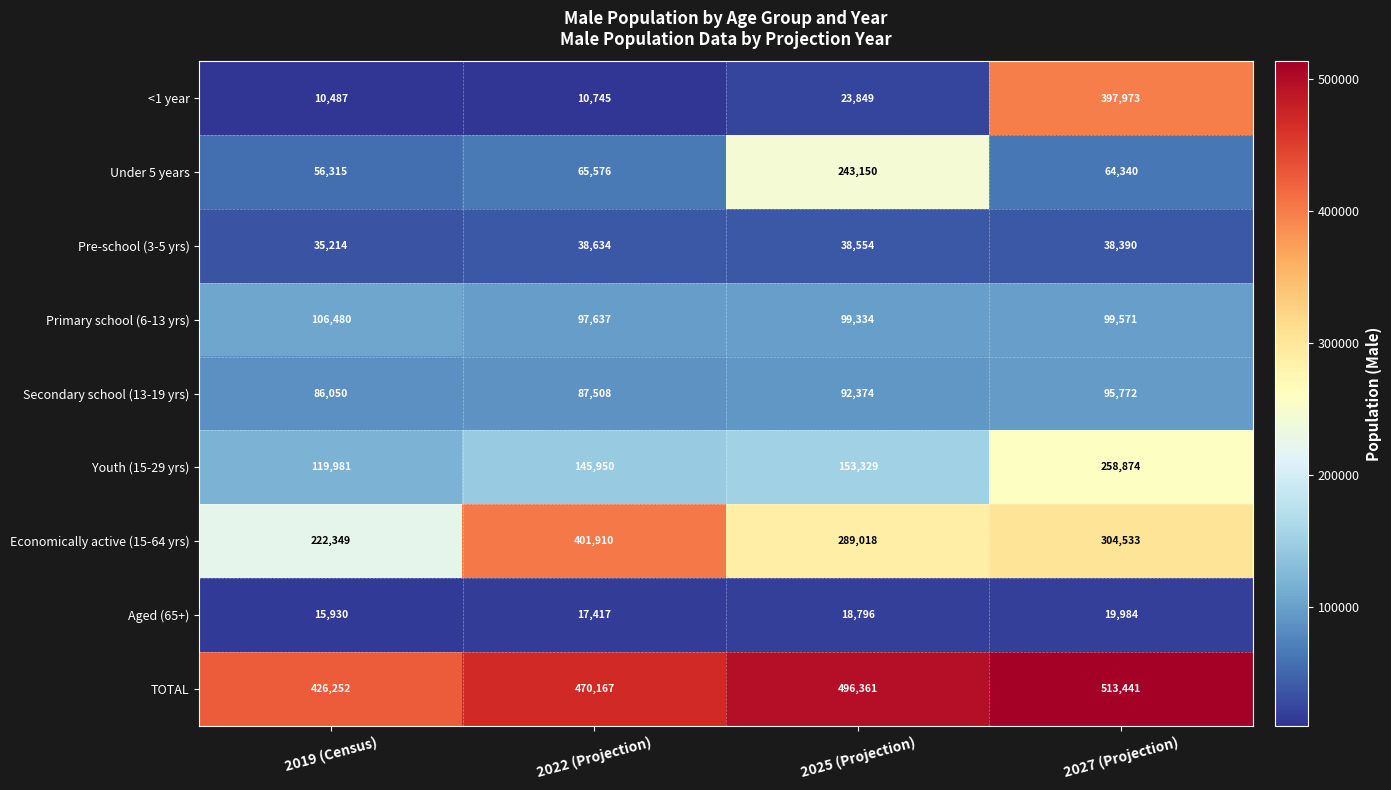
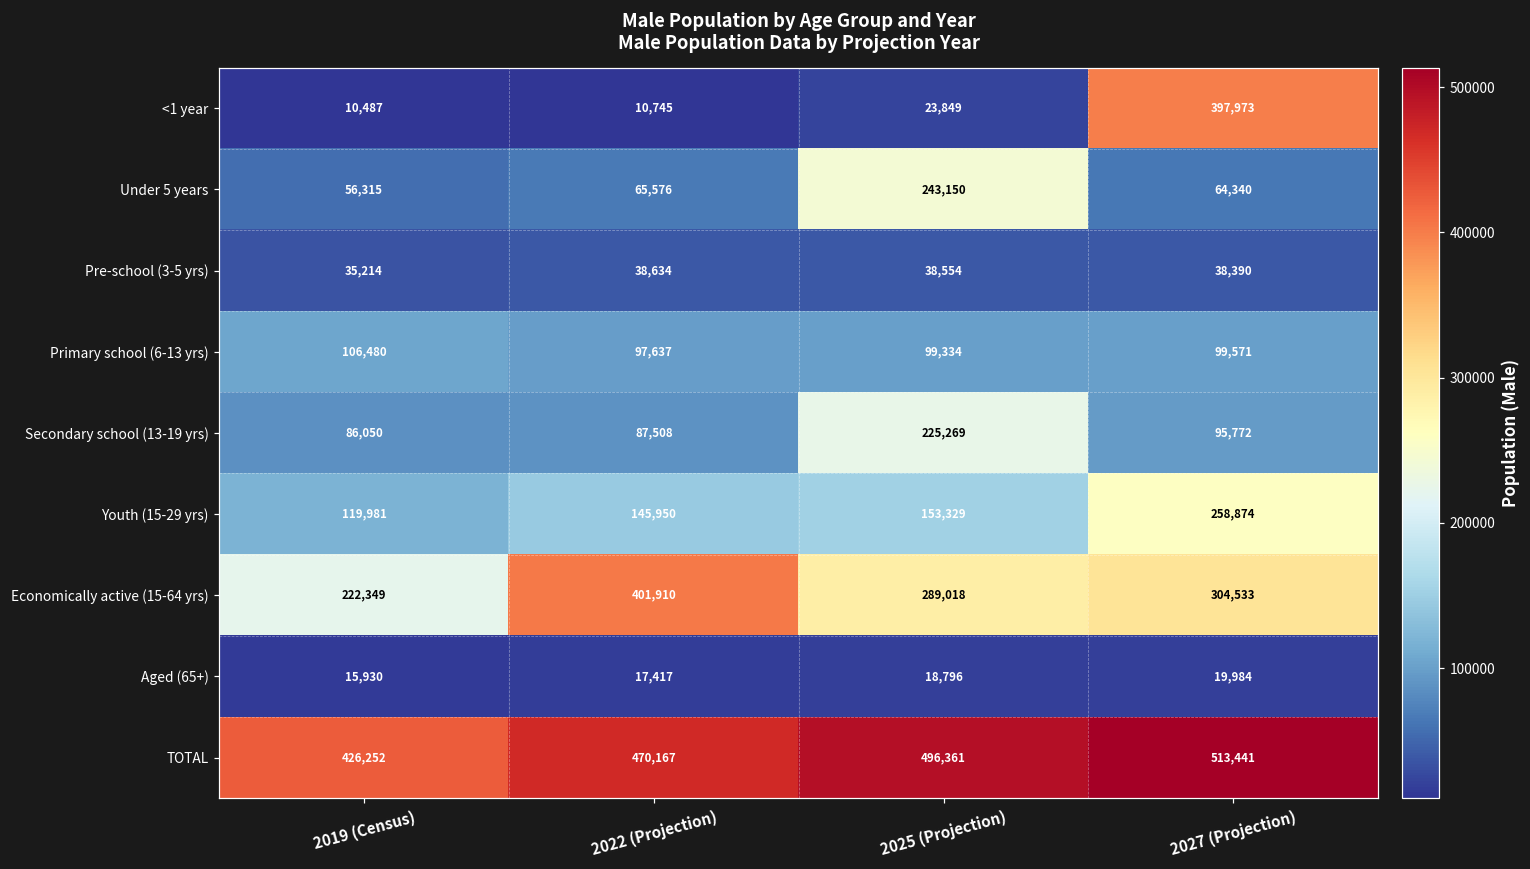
Secondary school (13-19 yrs), 2025 (Projection): 92,374 -> 225,269
